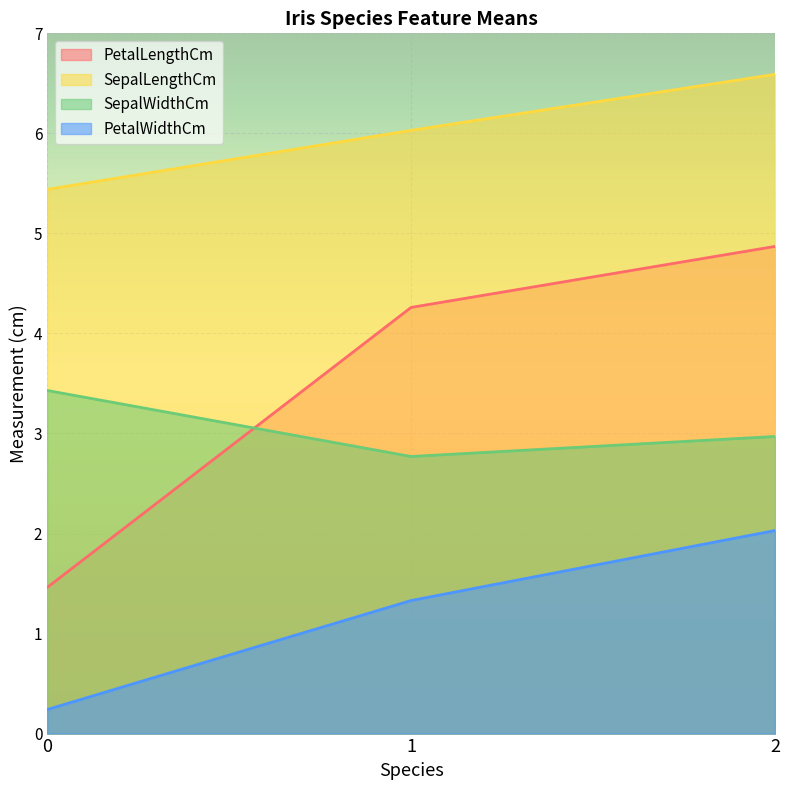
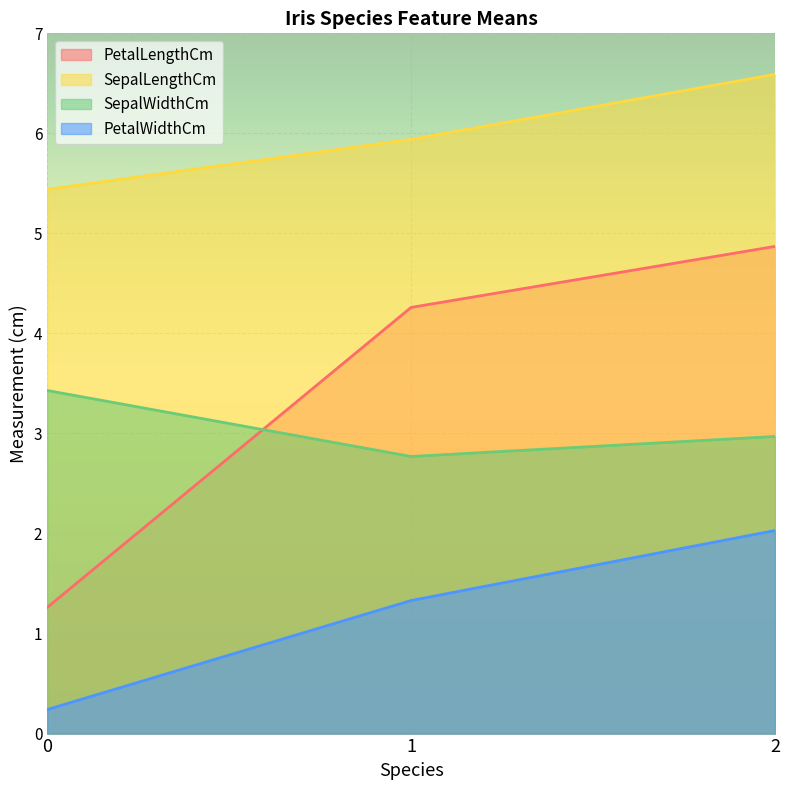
PetalLengthCm, 0: 1.46 -> 1.26
SepalLengthCm, 1: 6.03 -> 5.94
